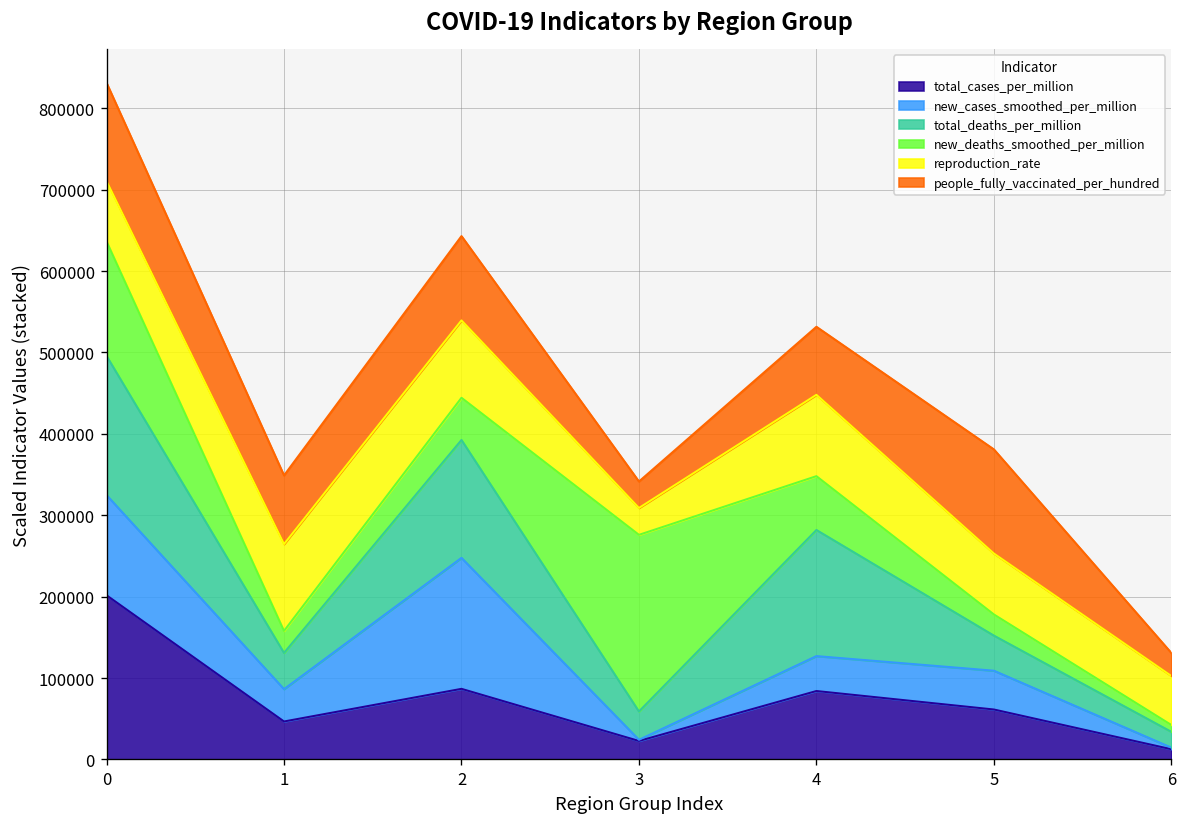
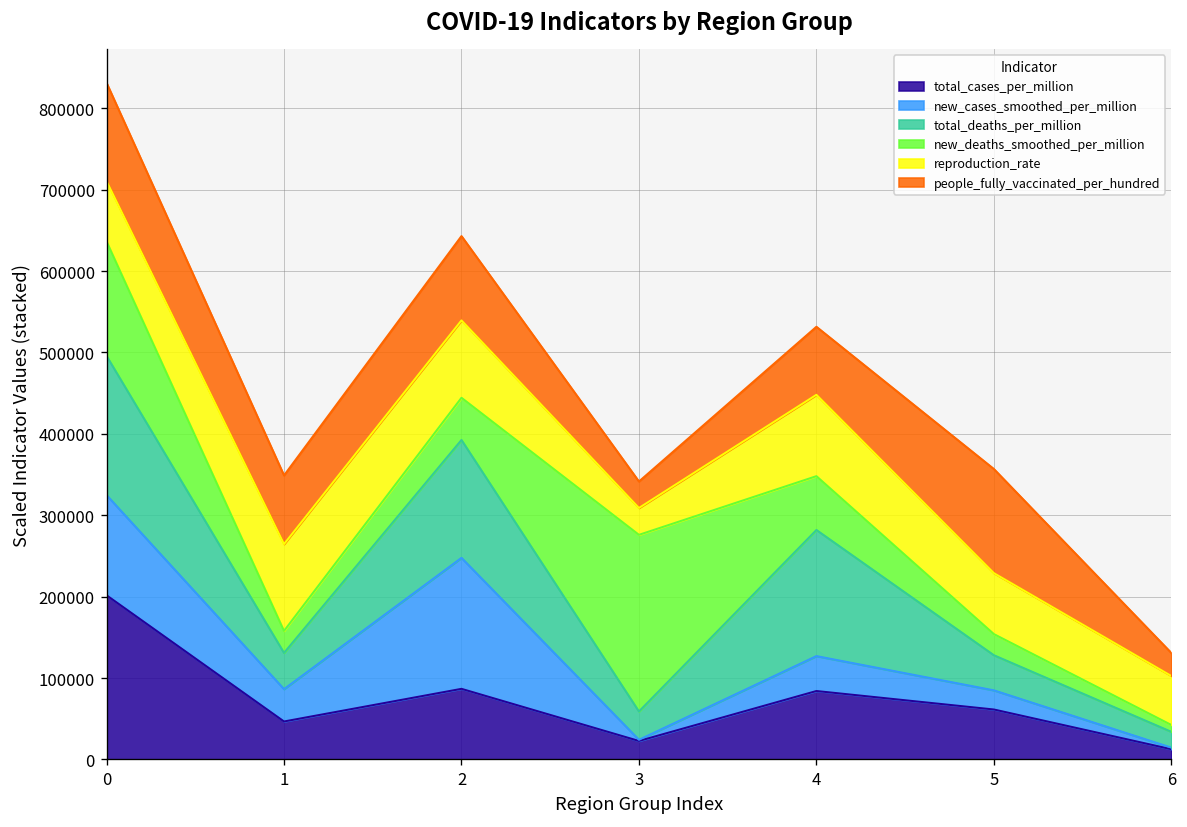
new_cases_smoothed_per_million, 5: 50000 -> 20000
